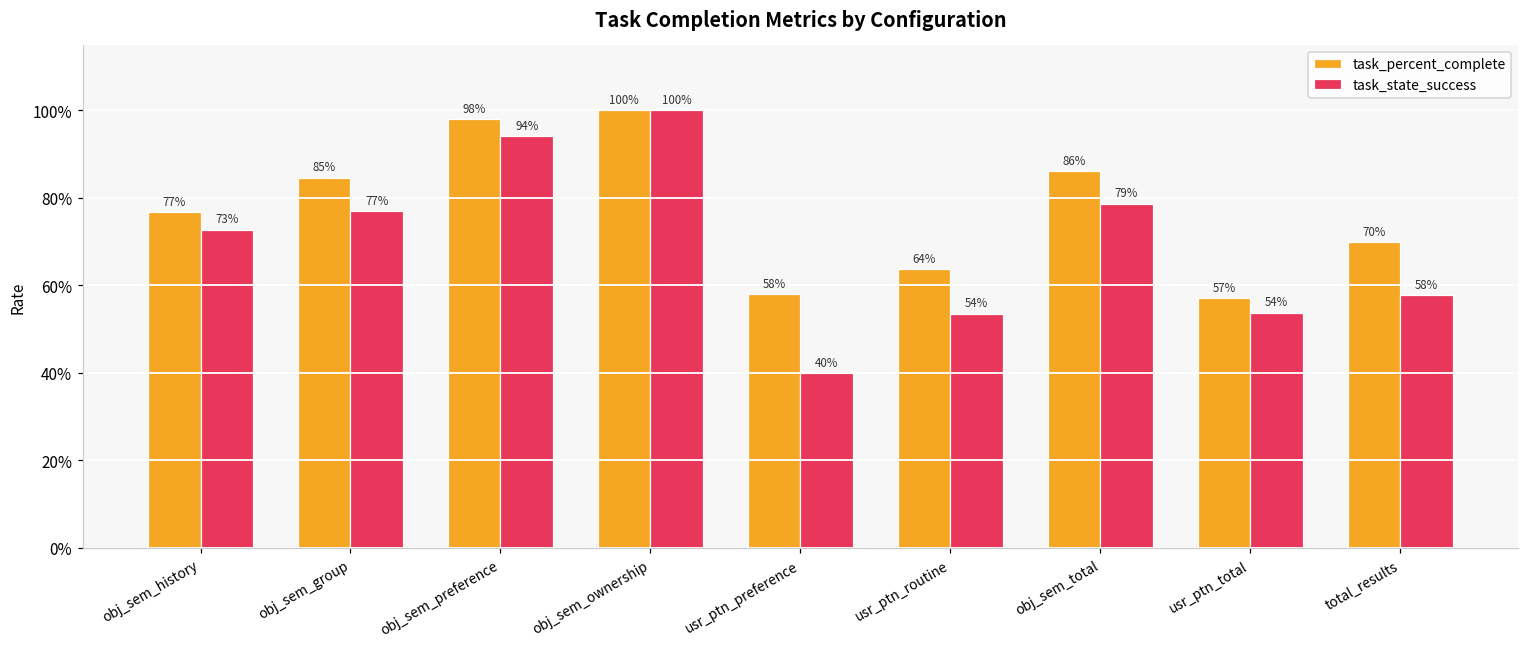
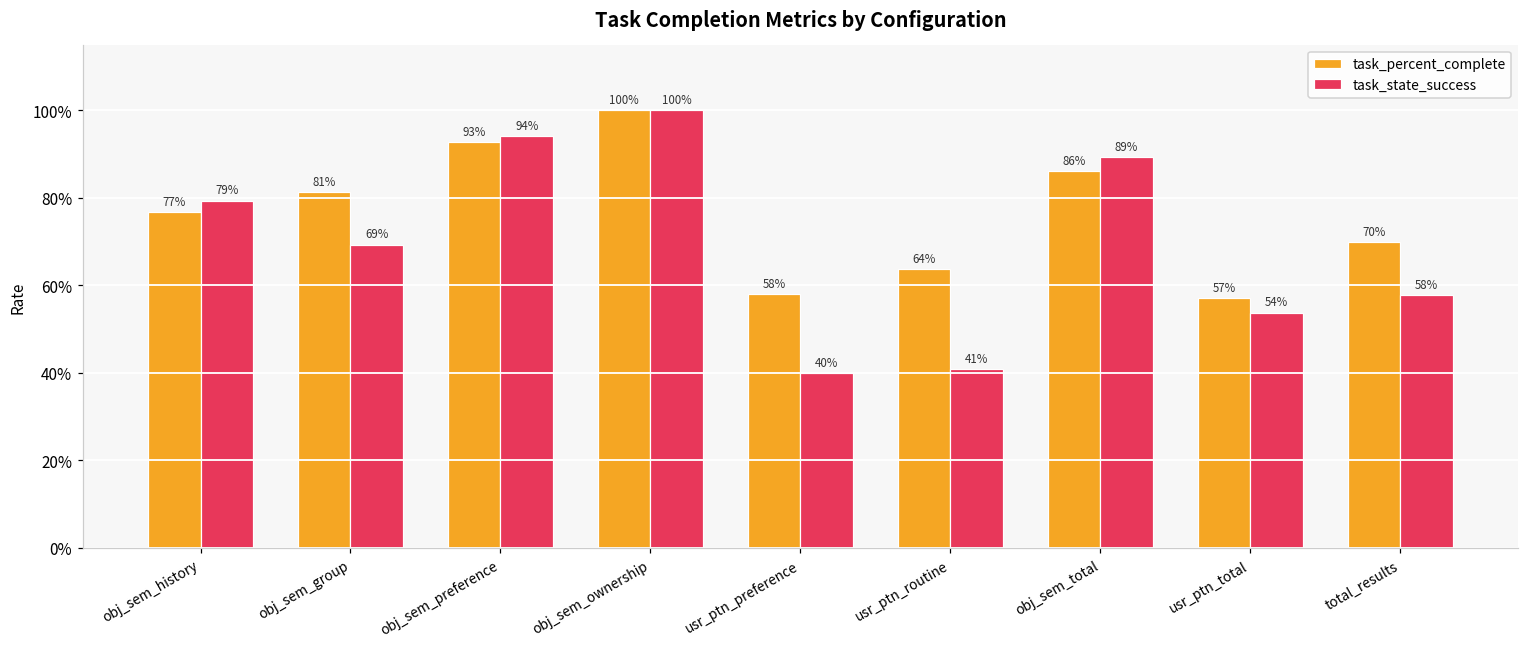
task_state_success, obj_sem_history: 73% -> 79%
task_percent_complete, obj_sem_group: 85% -> 81%
task_state_success, obj_sem_group: 77% -> 69%
task_percent_complete, obj_sem_preference: 98% -> 93%
task_state_success, usr_ptn_routine: 54% -> 41%
task_state_success, obj_sem_total: 79% -> 89%
